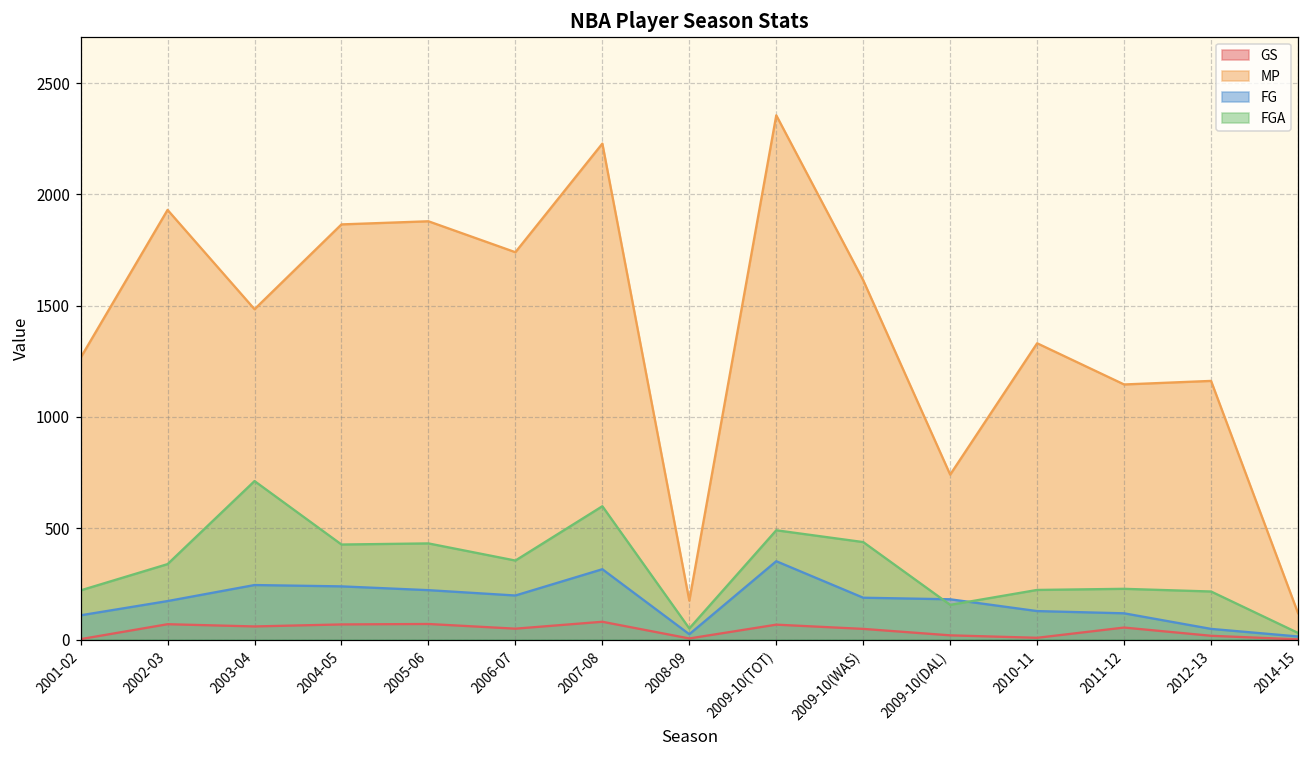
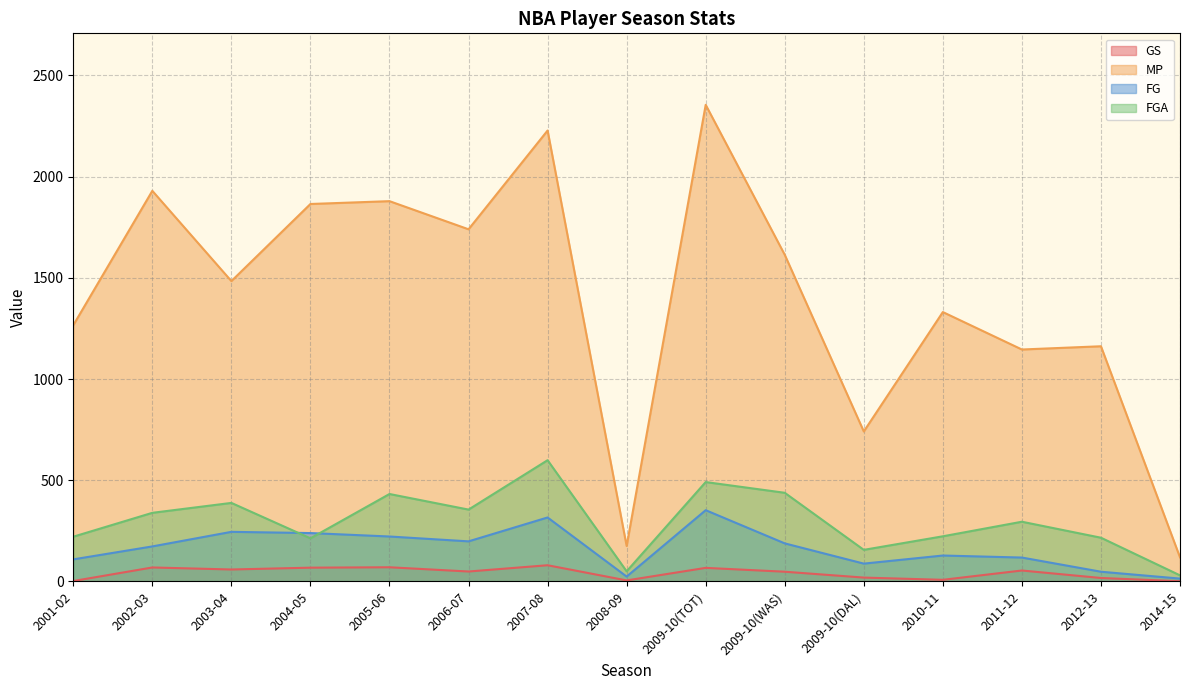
FGA, 2003-04: 710 -> 390
FGA, 2004-05: 430 -> 210
FG, 2009-10(DAL): 180 -> 90
FGA, 2011-12: 230 -> 300
